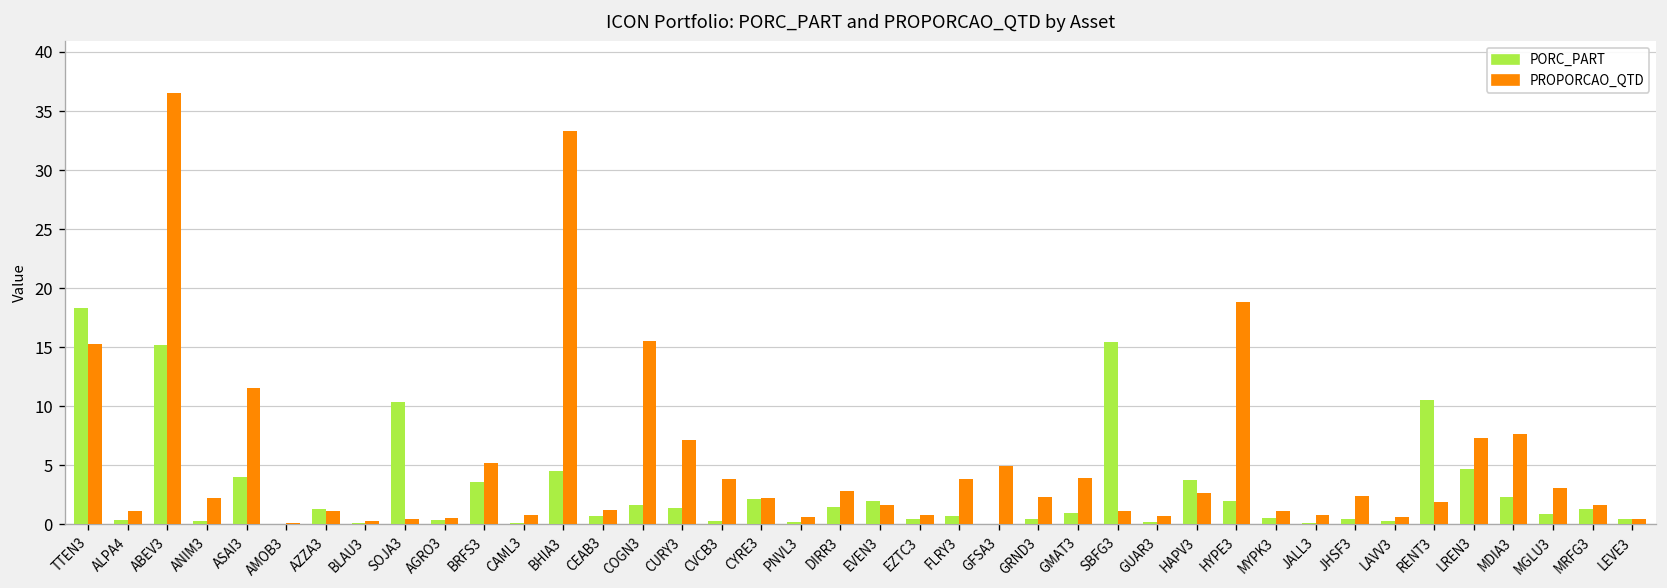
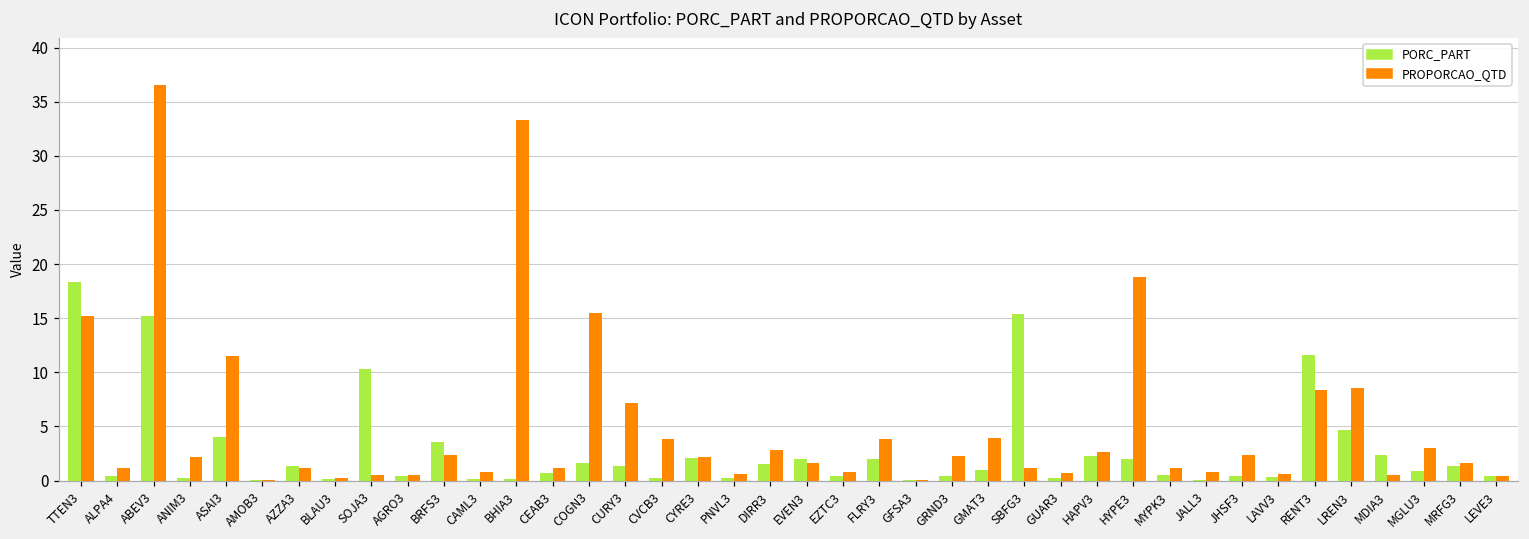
PROPORCAO_QTD, BRFS3: 5 -> 2
PORC_PART, BHIA3: 5 -> 0
PORC_PART, FLRY3: 1 -> 2
PROPORCAO_QTD, GFSA3: 5 -> 0
PORC_PART, HAPV3: 4 -> 2
PORC_PART, RENT3: 11 -> 12
PROPORCAO_QTD, RENT3: 2 -> 8
PROPORCAO_QTD, LREN3: 7 -> 9
PROPORCAO_QTD, MDIA3: 8 -> 1
